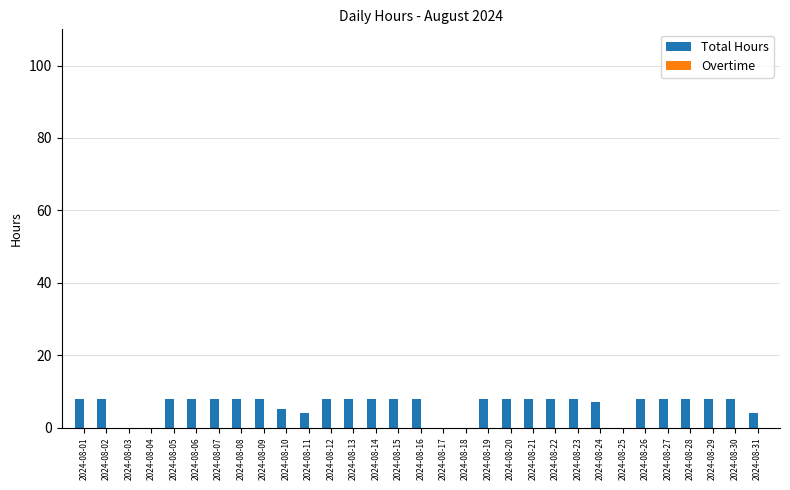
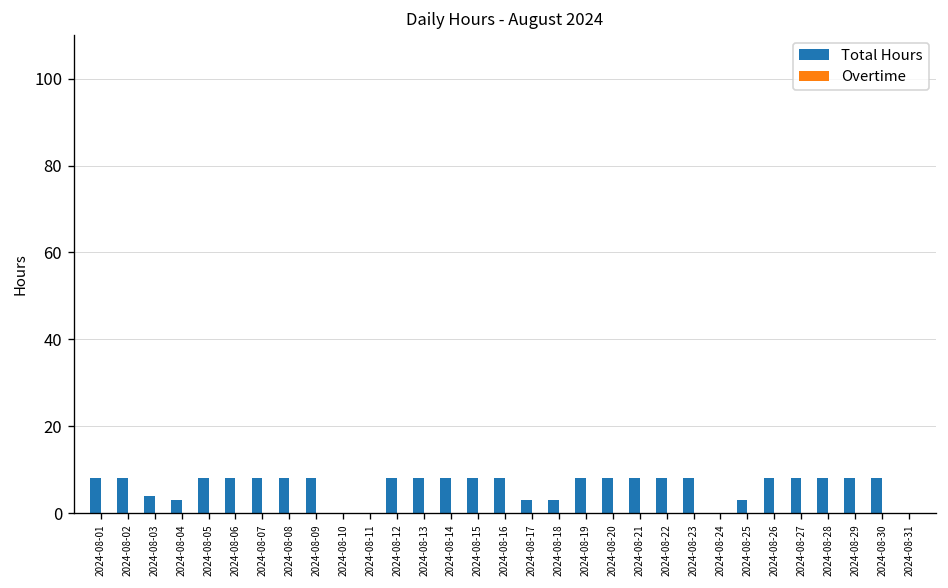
Total Hours, 2024-08-03: 0 -> 4
Total Hours, 2024-08-04: 0 -> 3
Total Hours, 2024-08-10: 5 -> 0
Total Hours, 2024-08-11: 4 -> 0
Total Hours, 2024-08-17: 0 -> 3
Total Hours, 2024-08-18: 0 -> 3
Total Hours, 2024-08-24: 7 -> 0
Total Hours, 2024-08-25: 0 -> 3
Total Hours, 2024-08-31: 4 -> 0
